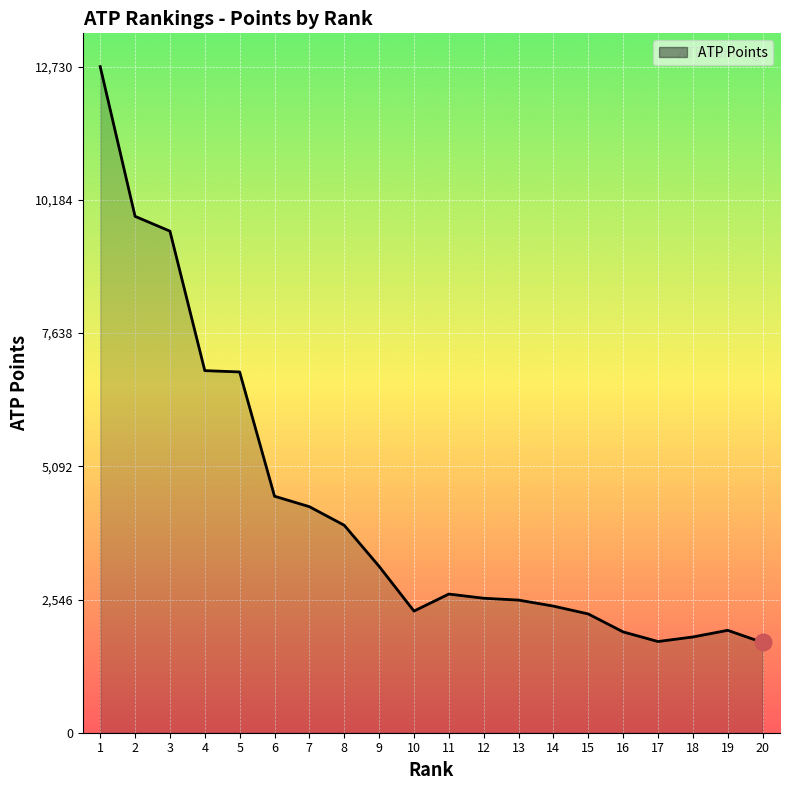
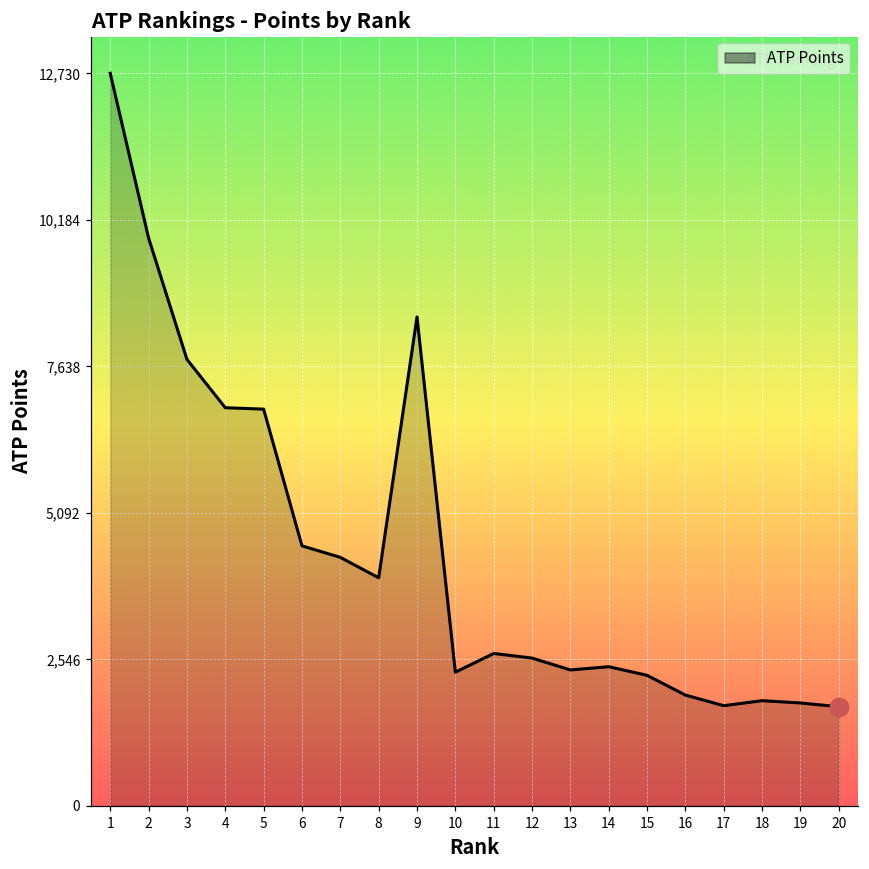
ATP Points, 3: 9,600 -> 7,800
ATP Points, 9: 3,200 -> 8,500
ATP Points, 13: 2,500 -> 2,400
ATP Points, 19: 2,000 -> 1,800
